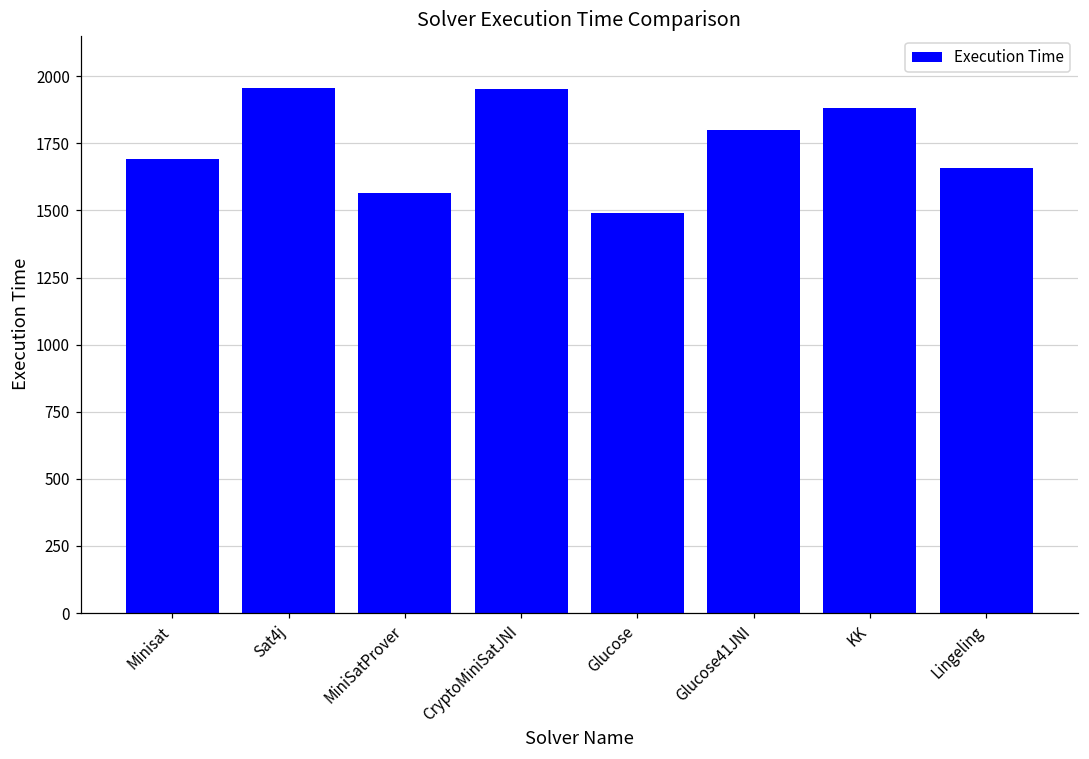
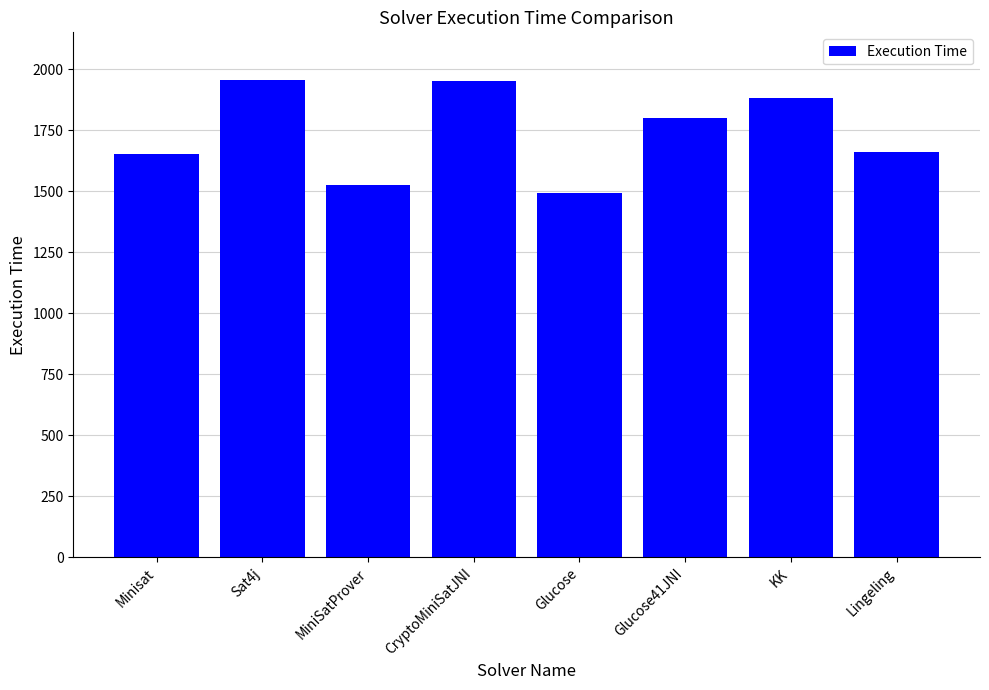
Minisat: 1690 -> 1650
MiniSatProver: 1570 -> 1520
